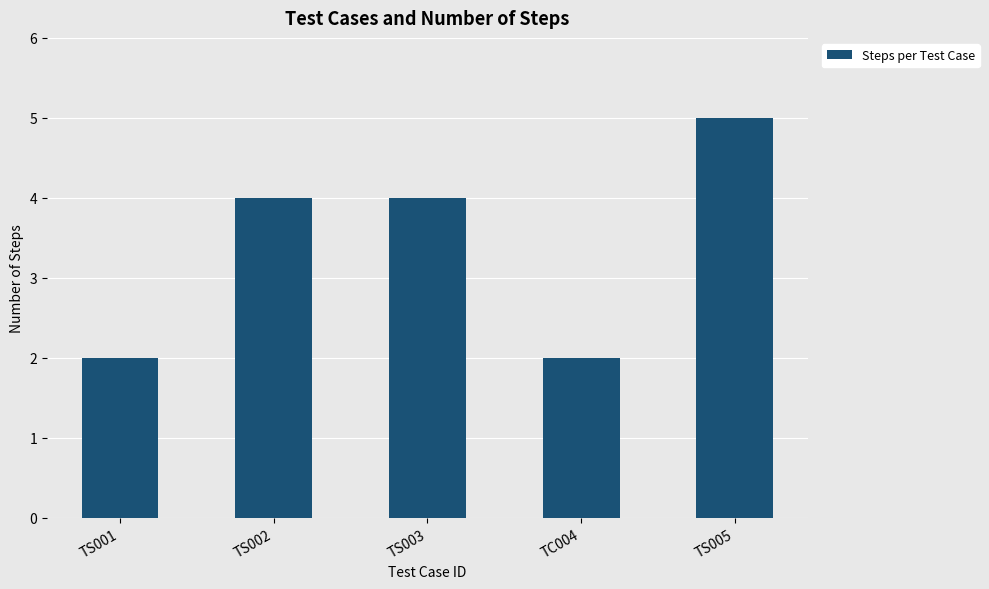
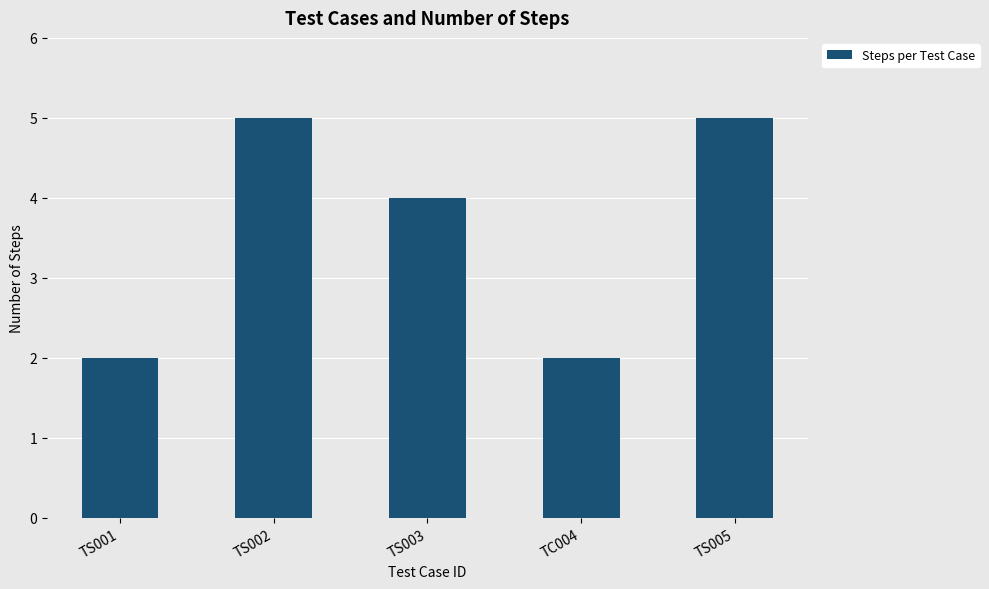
TS002: 4 -> 5
